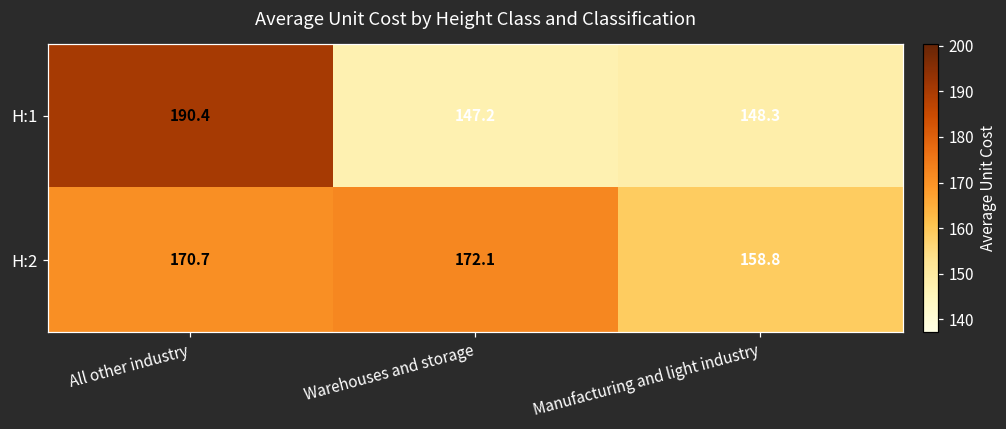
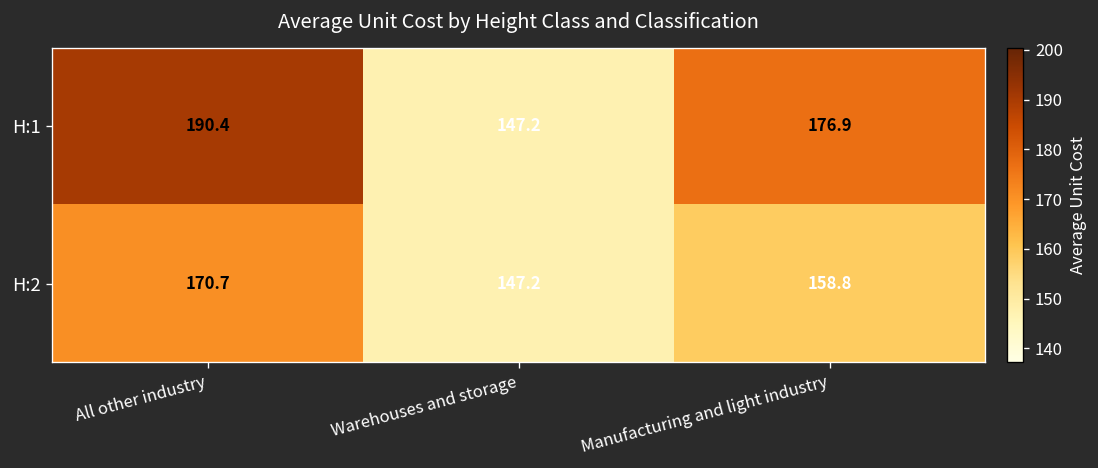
H:1, Manufacturing and light industry: 148.3 -> 176.9
H:2, Warehouses and storage: 172.1 -> 147.2
